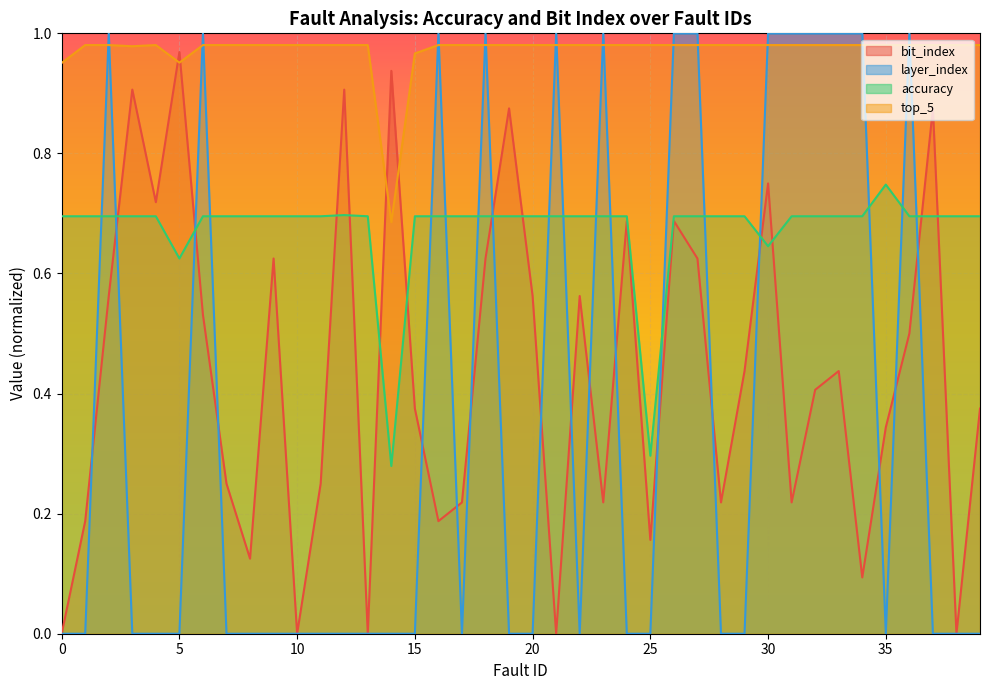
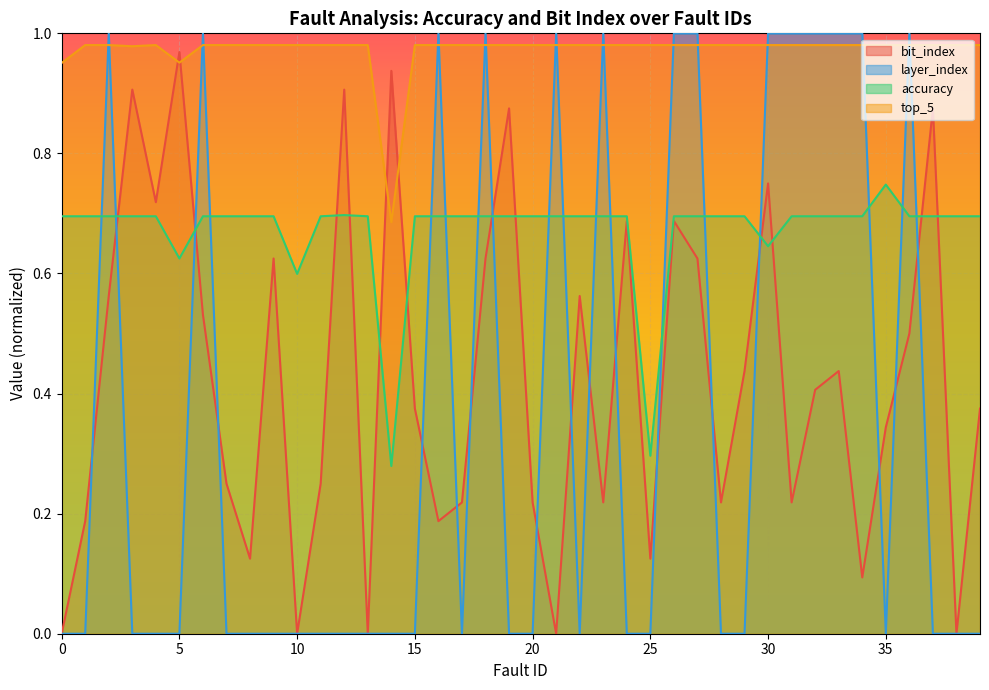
accuracy, 10: 0.70 -> 0.60
top_5, 15: 0.97 -> 0.98
bit_index, 20: 0.56 -> 0.22
bit_index, 25: 0.16 -> 0.13
